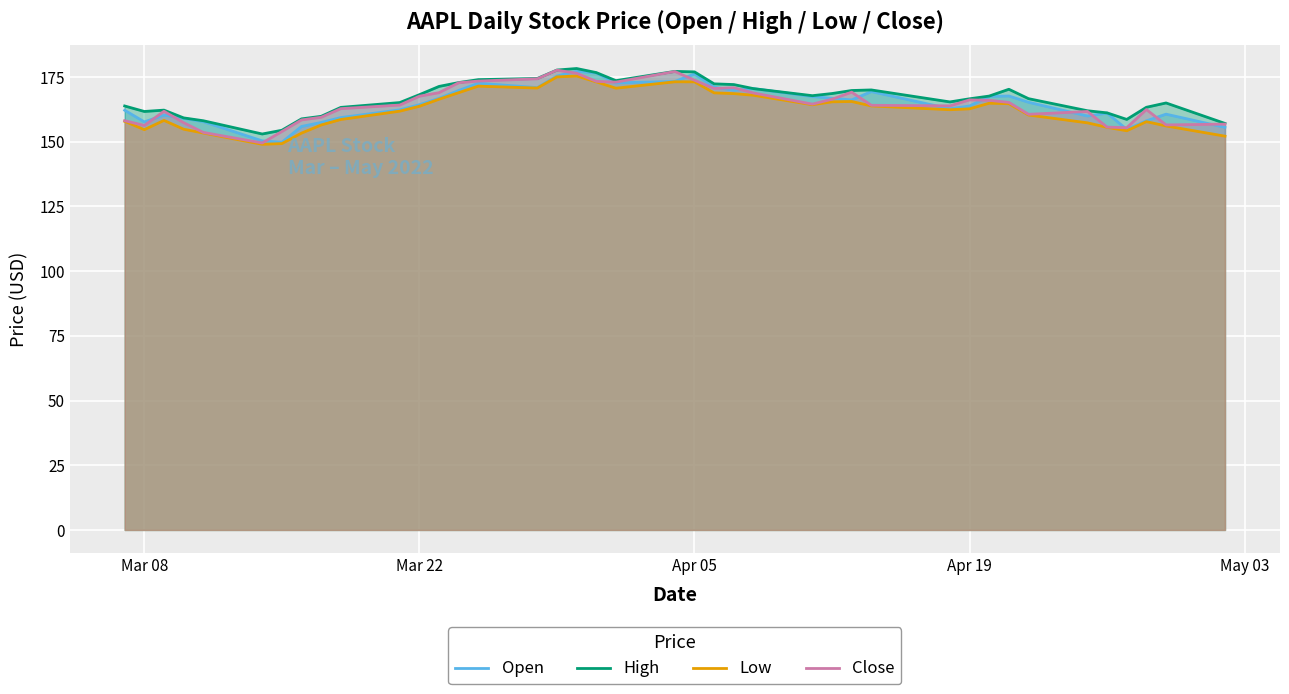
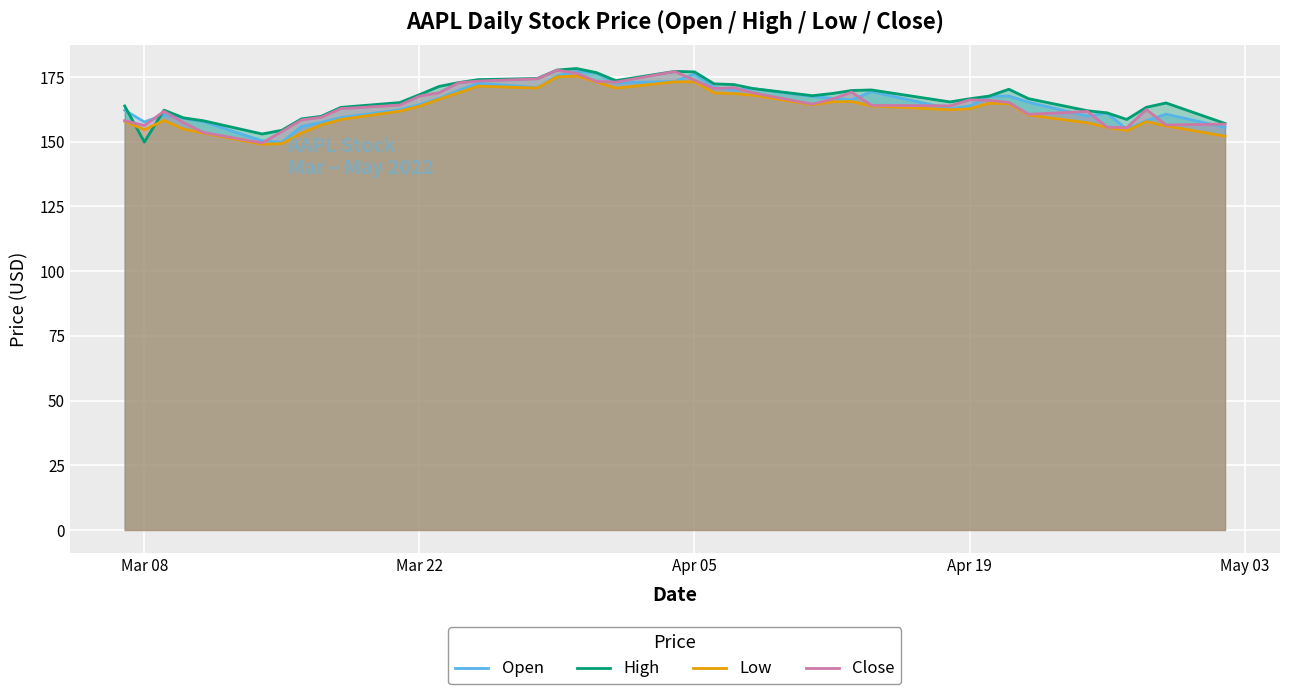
High, Mar 08: 162 -> 150
